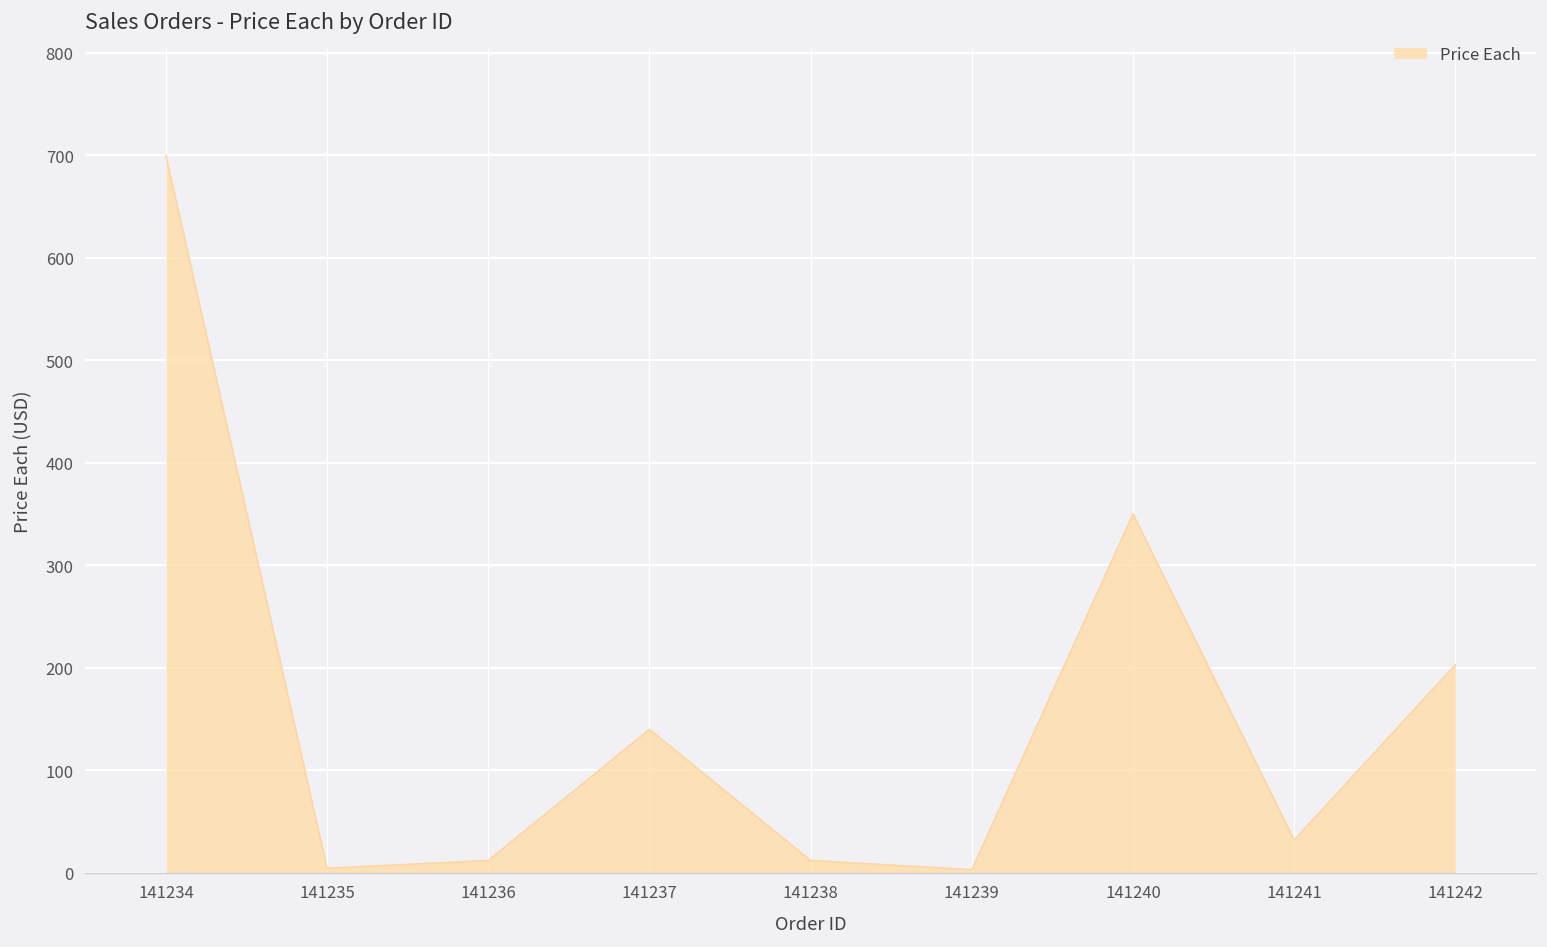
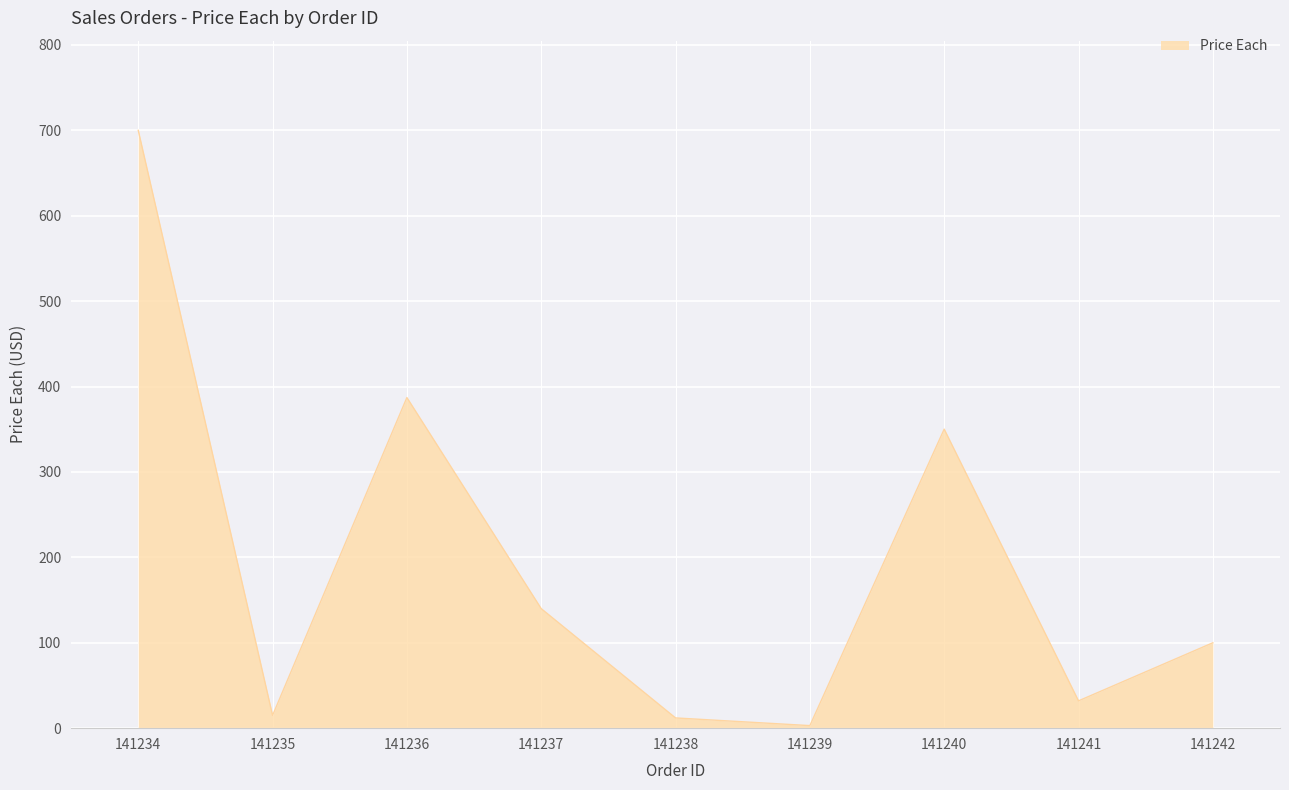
141235: 0 -> 10
141236: 10 -> 390
141242: 200 -> 100
